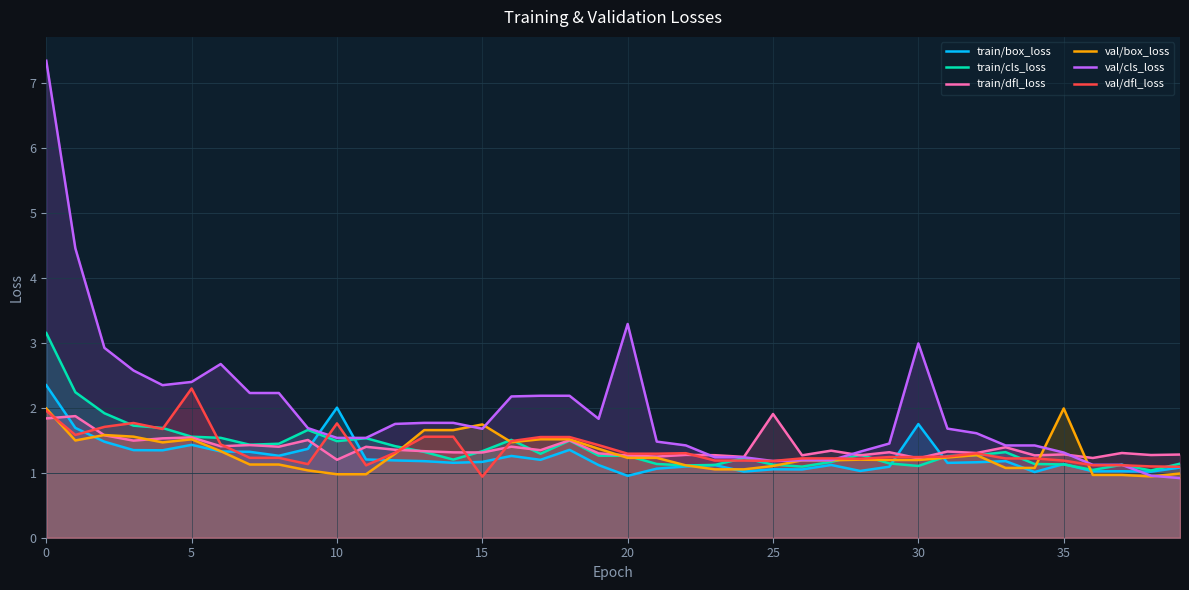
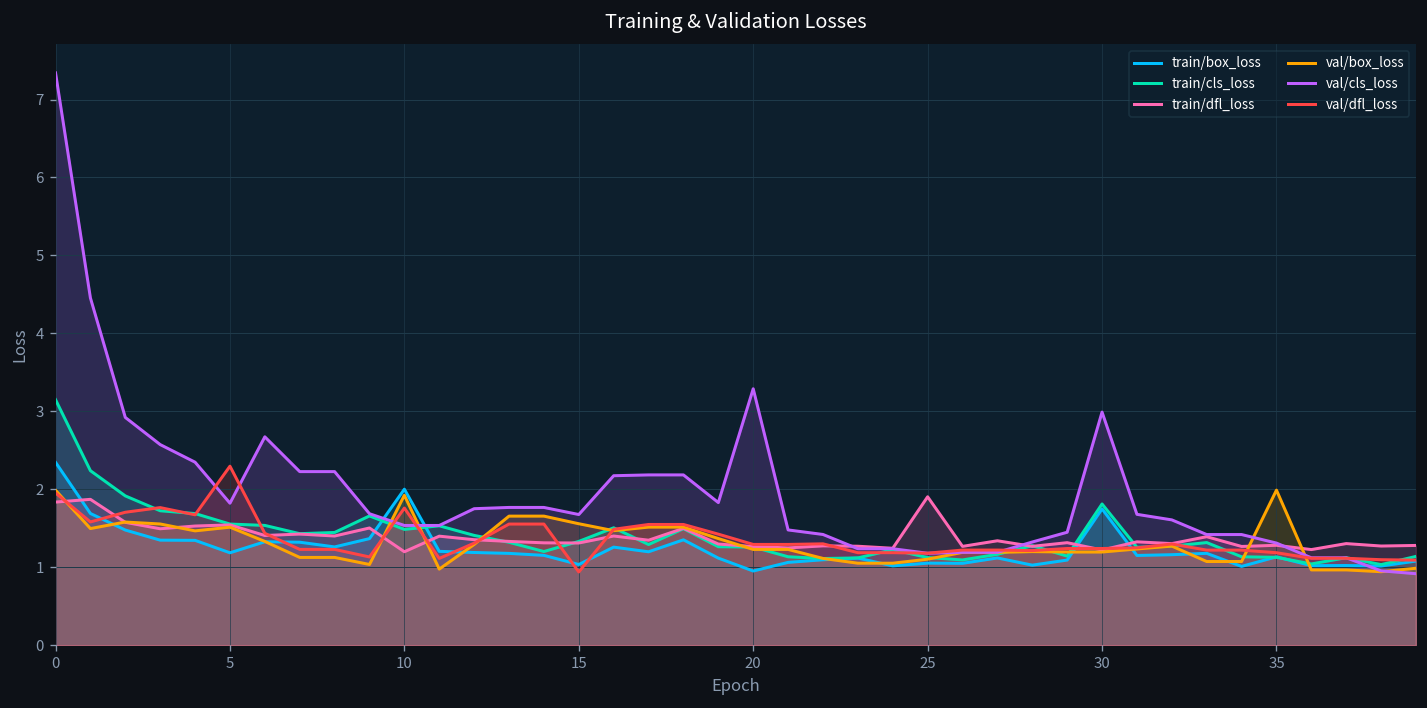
train/box_loss, 5: 1.4 -> 1.2
val/cls_loss, 5: 2.4 -> 1.8
val/box_loss, 10: 1.0 -> 1.9
train/box_loss, 15: 1.2 -> 1.0
val/box_loss, 15: 1.7 -> 1.6
train/cls_loss, 30: 1.1 -> 1.8
